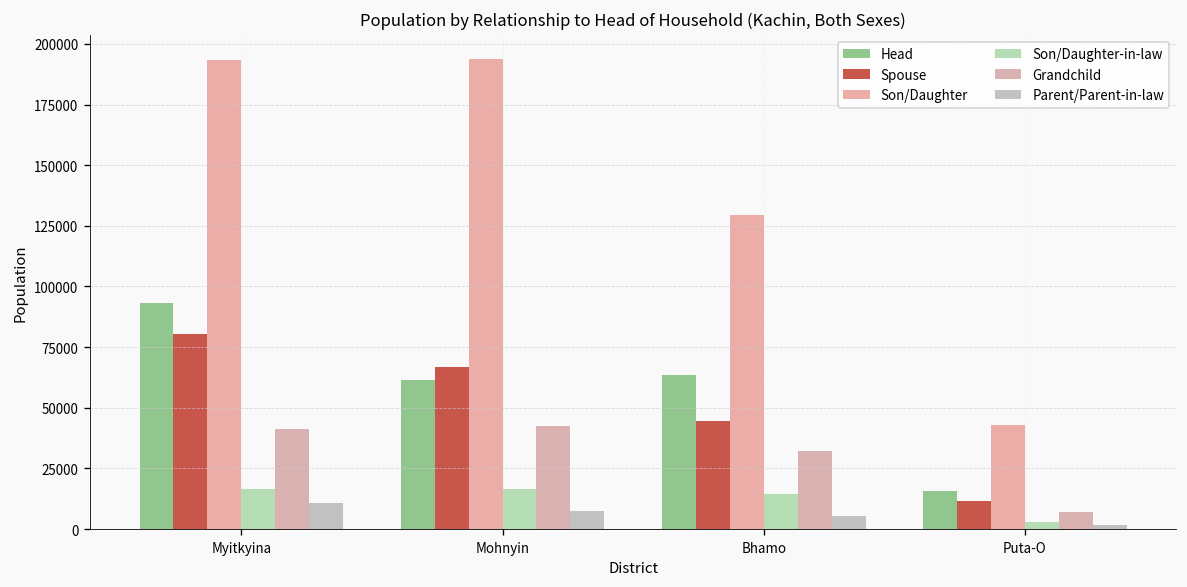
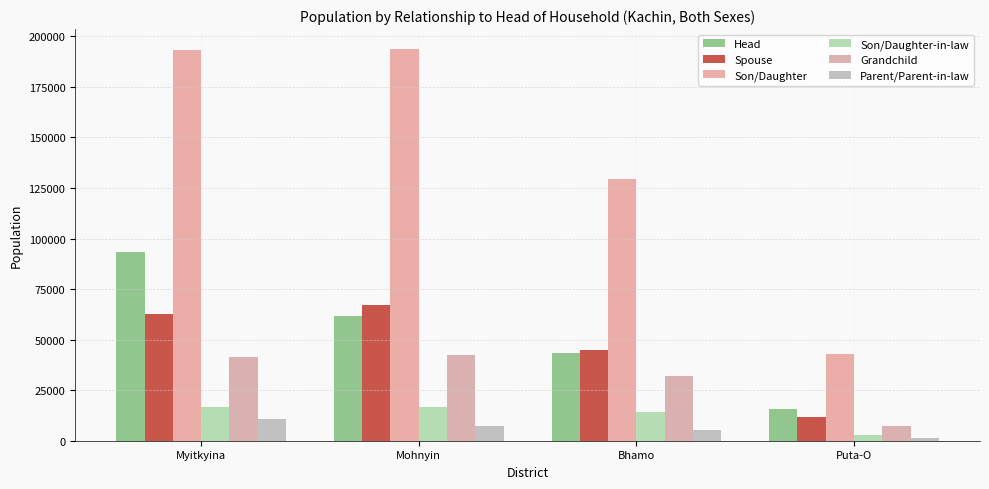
Spouse, Myitkyina: 80000 -> 63000
Head, Bhamo: 64000 -> 43000
